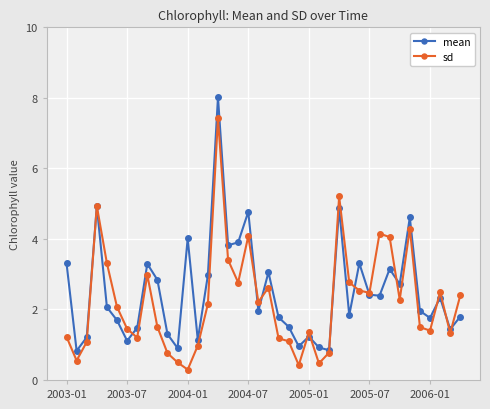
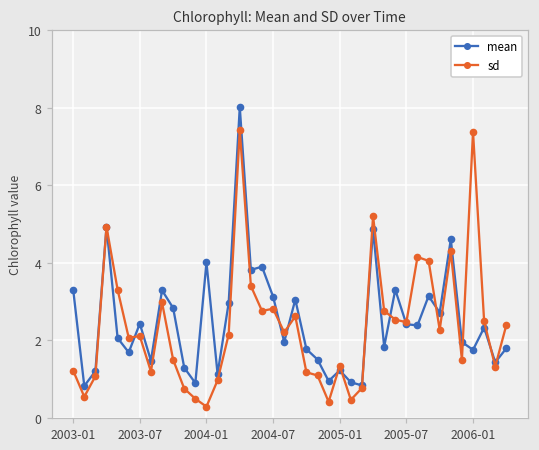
mean, 2003-07: 1.1 -> 2.4
sd, 2003-07: 1.5 -> 2.1
mean, 2004-07: 4.8 -> 3.1
sd, 2004-07: 4.1 -> 2.8
sd, 2006-01: 1.4 -> 7.4
